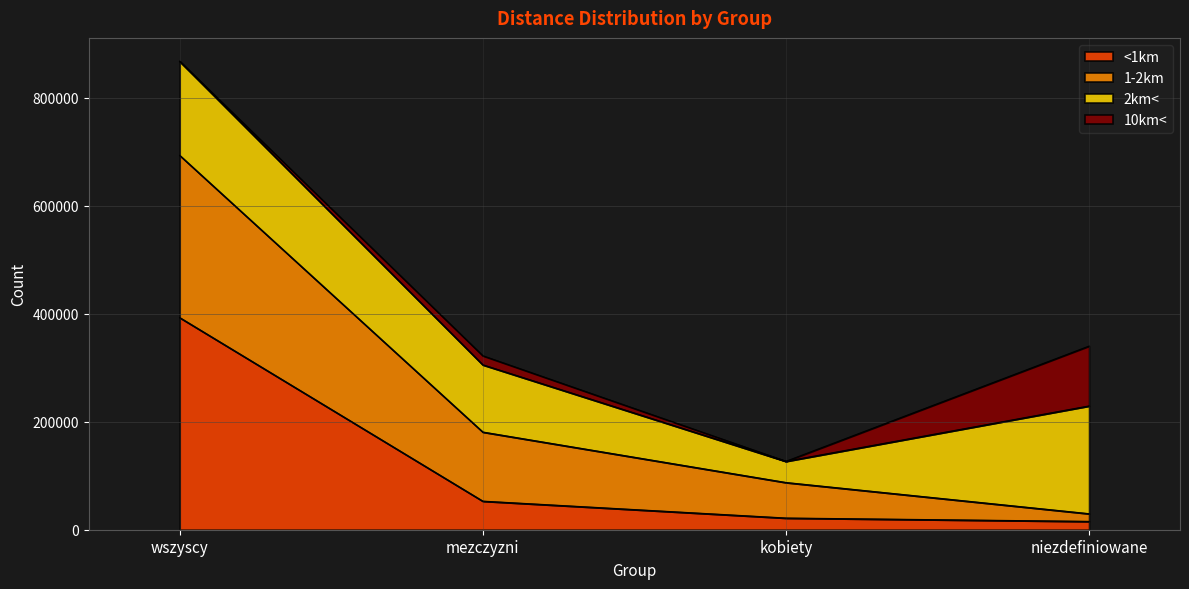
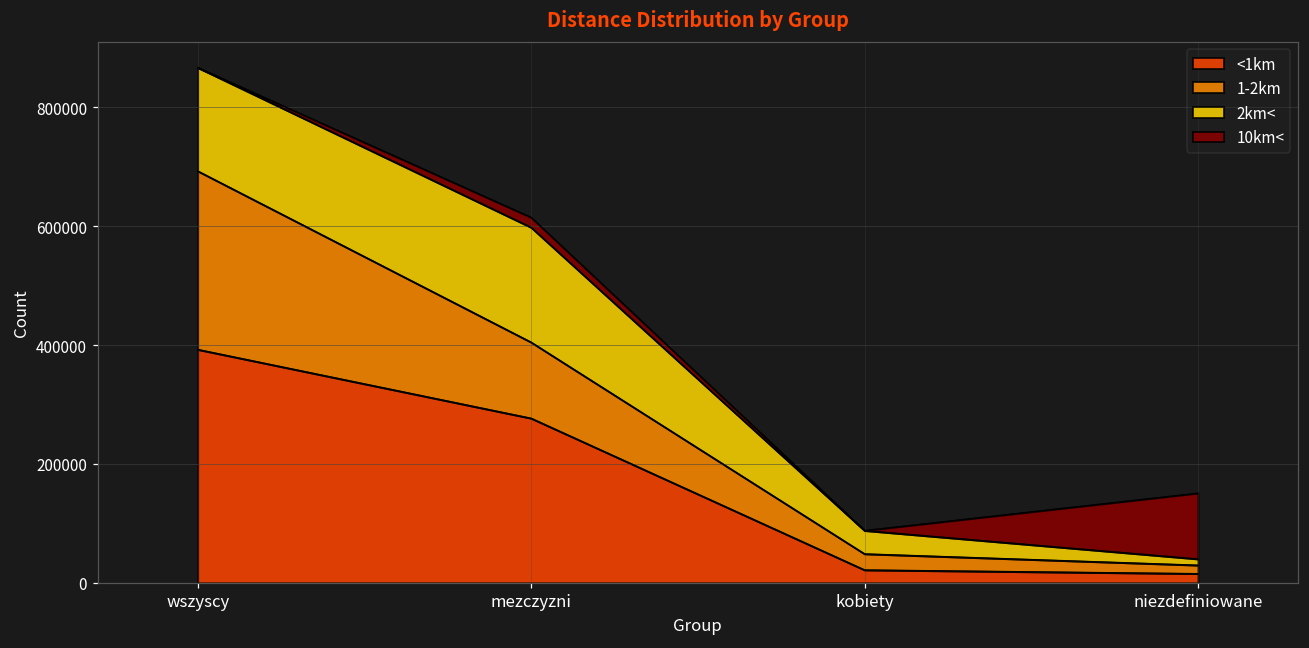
<1km, mezczyzni: 50000 -> 280000
2km<, mezczyzni: 120000 -> 190000
1-2km, kobiety: 70000 -> 30000
2km<, niezdefiniowane: 200000 -> 10000
